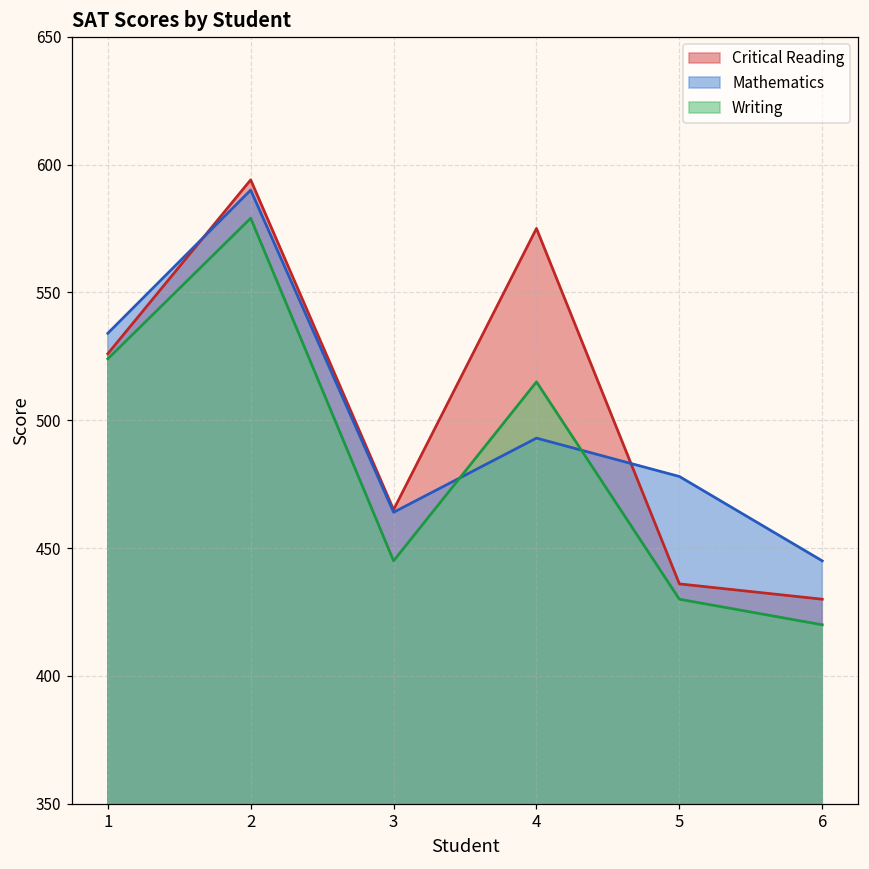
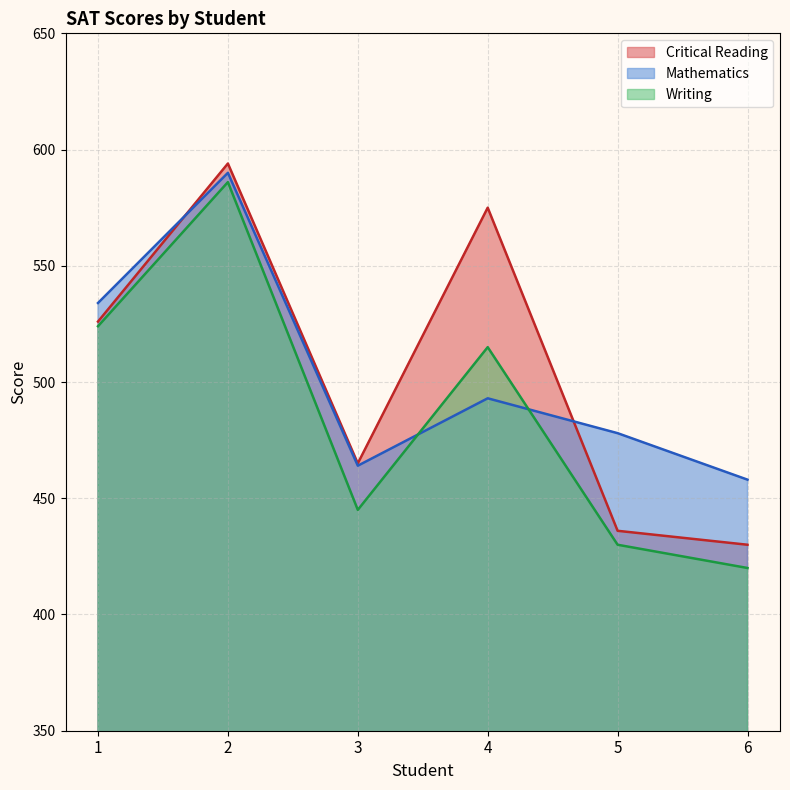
Writing, 2: 579 -> 586
Mathematics, 6: 445 -> 458
